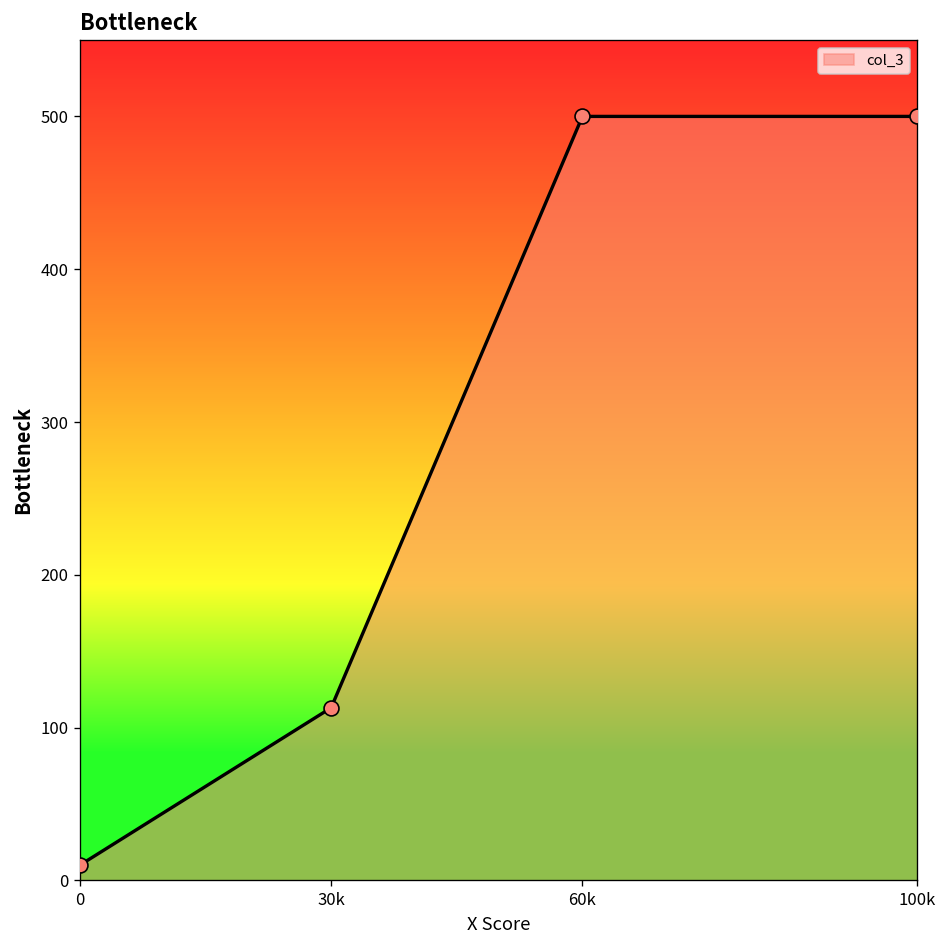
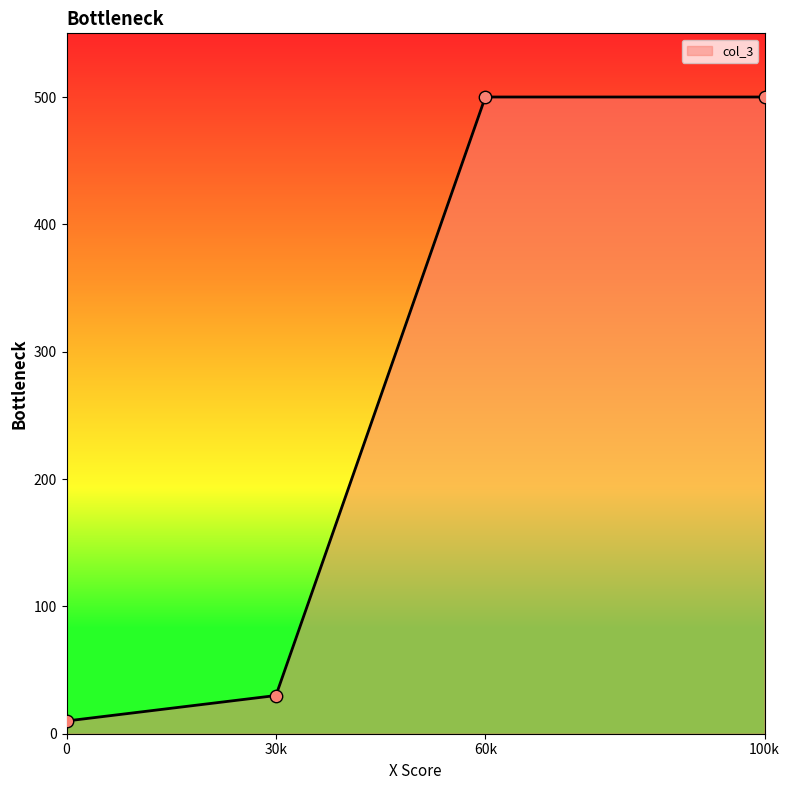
30k: 113 -> 30
